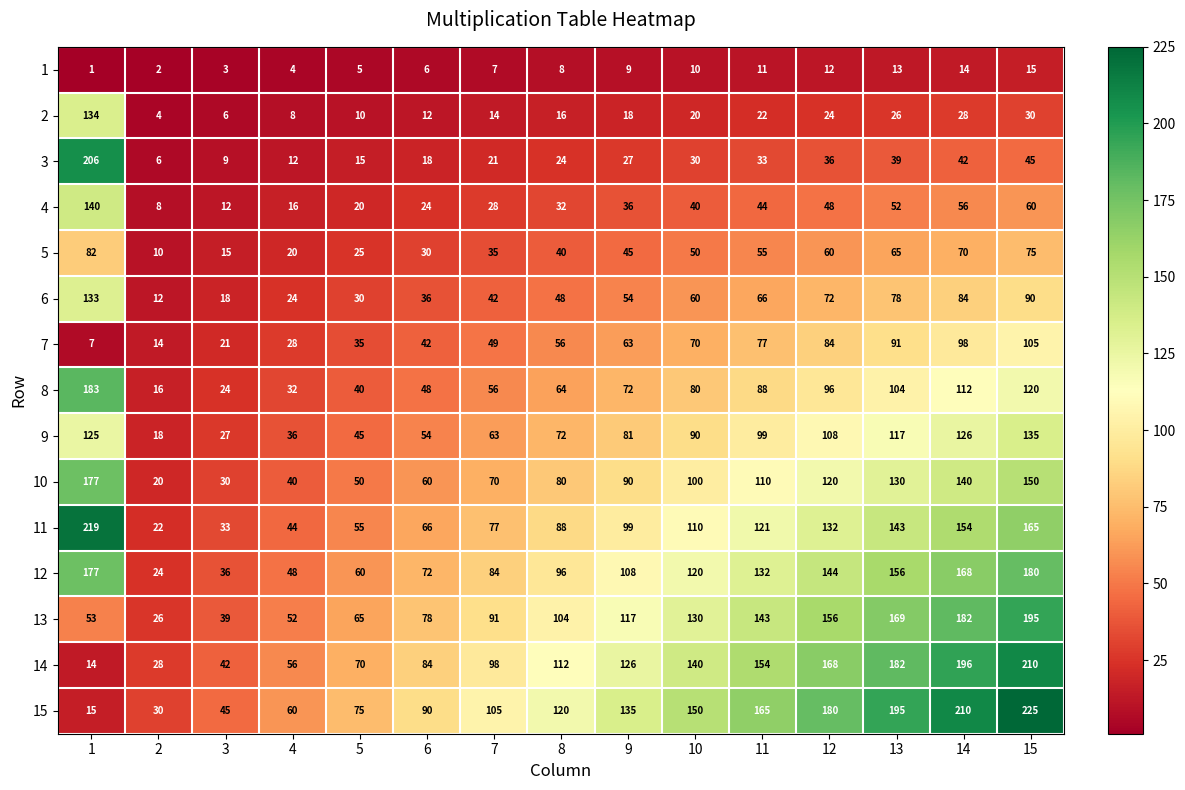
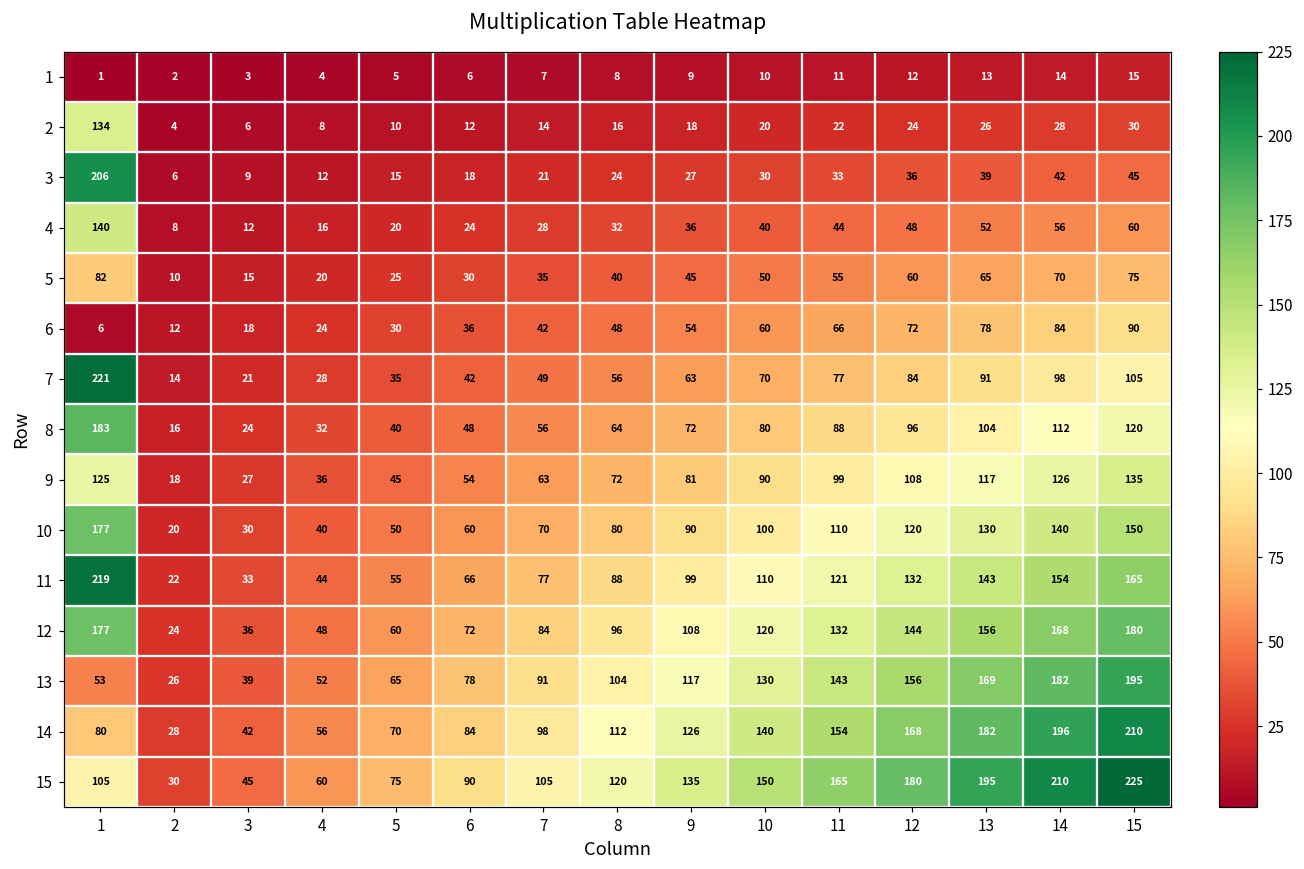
6, 1: 133 -> 6
7, 1: 7 -> 221
14, 1: 14 -> 80
15, 1: 15 -> 105
